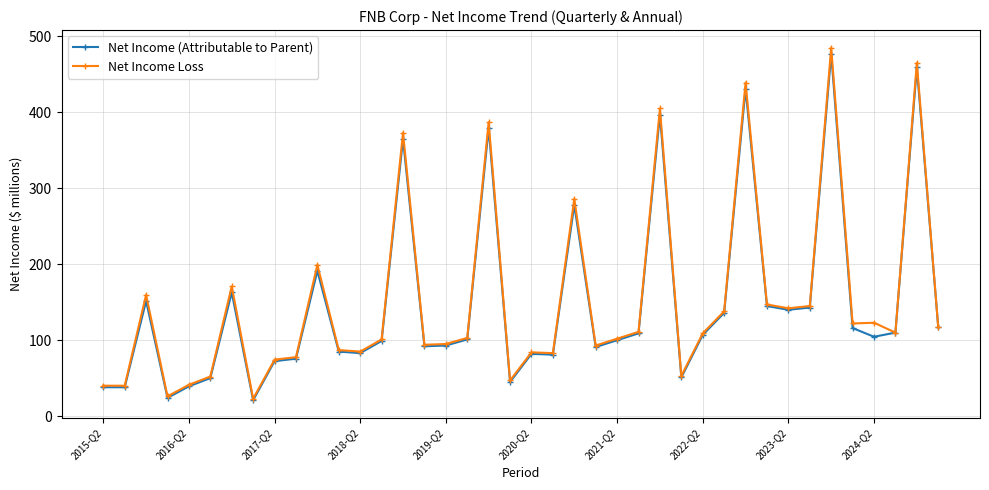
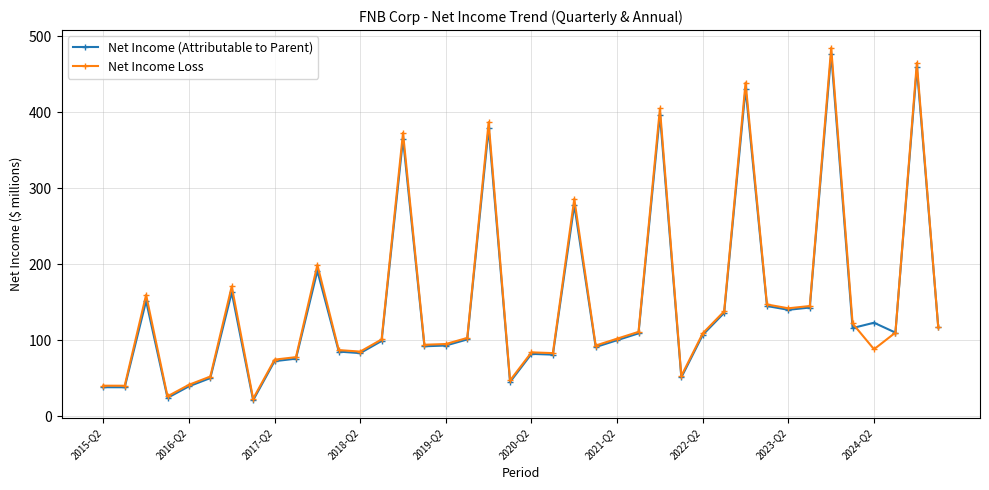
Net Income (Attributable to Parent), 2024-Q2: 100 -> 120
Net Income Loss, 2024-Q2: 120 -> 90
